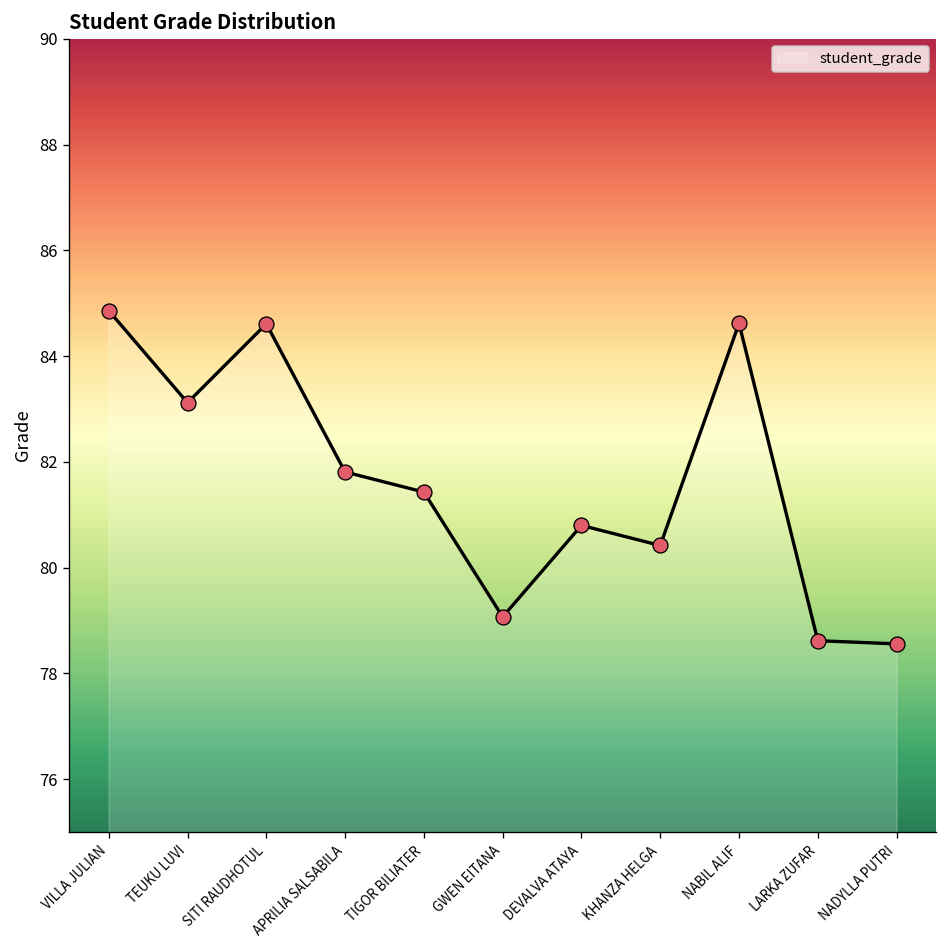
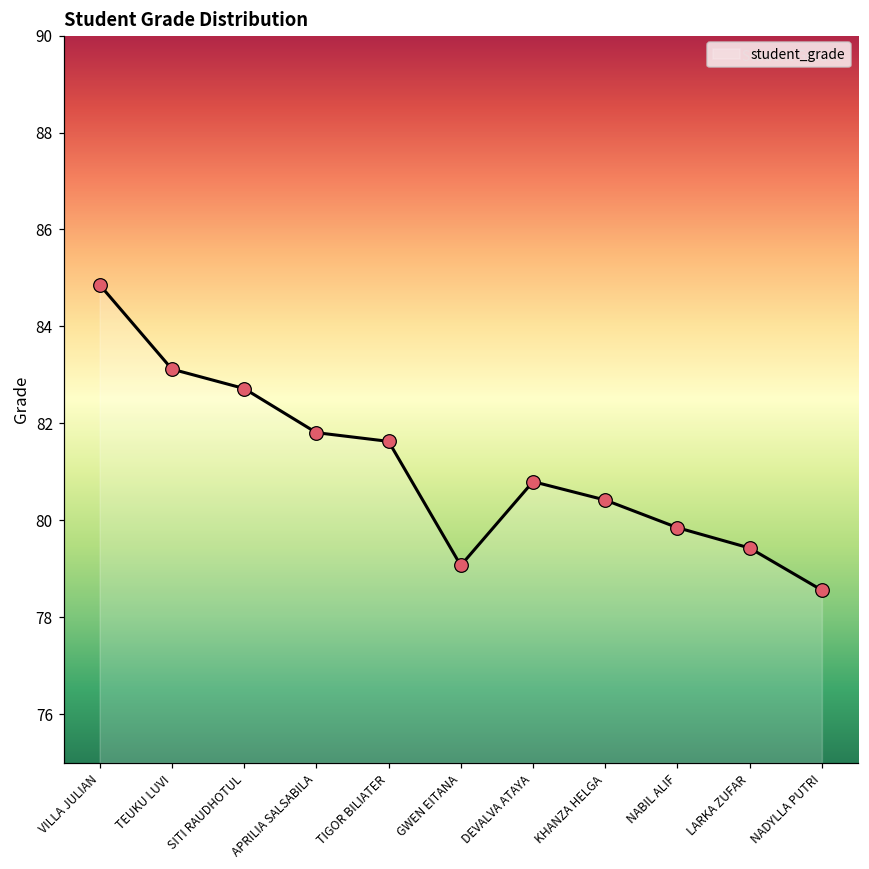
SITI RAUDHOTUL: 84.6 -> 82.7
TIGOR BILIATER: 81.4 -> 81.6
NABIL ALIF: 84.6 -> 79.9
LARKA ZUFAR: 78.6 -> 79.4
